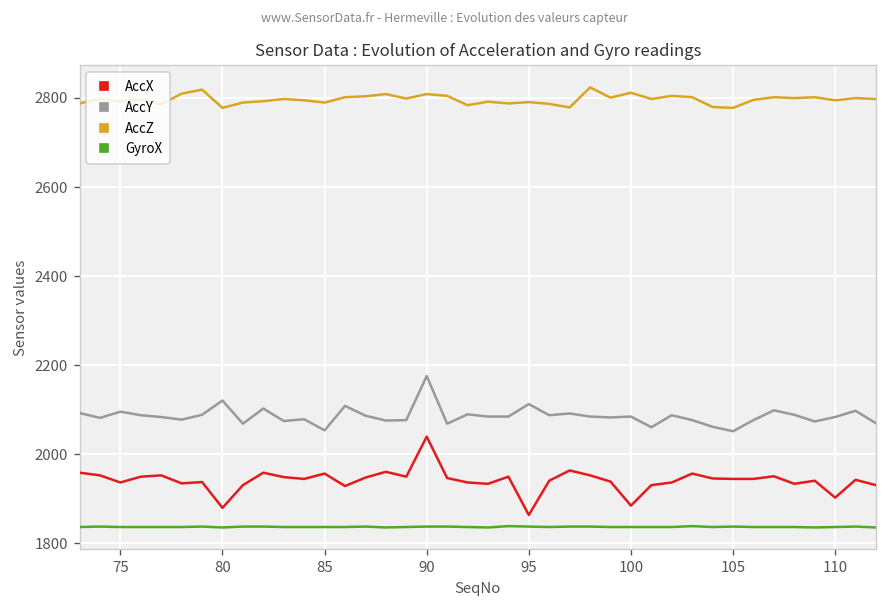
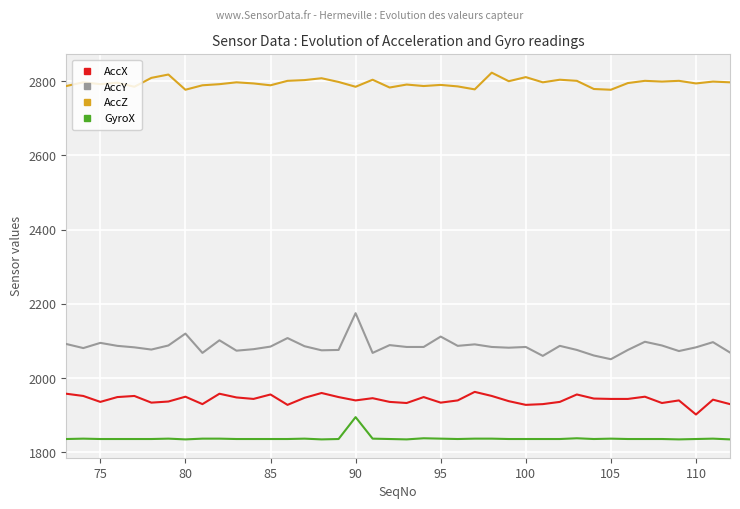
AccX, 80: 1880 -> 1950
AccY, 85: 2050 -> 2090
AccX, 90: 2040 -> 1940
AccZ, 90: 2810 -> 2790
GyroX, 90: 1840 -> 1900
AccX, 95: 1860 -> 1930
AccX, 100: 1880 -> 1930
